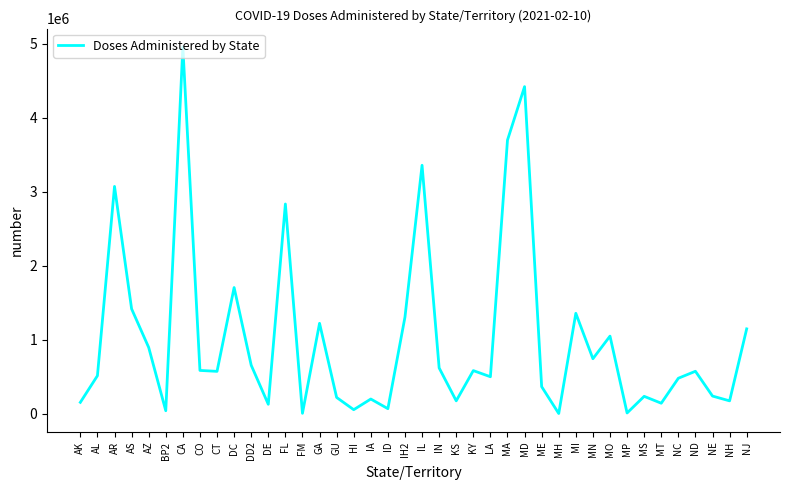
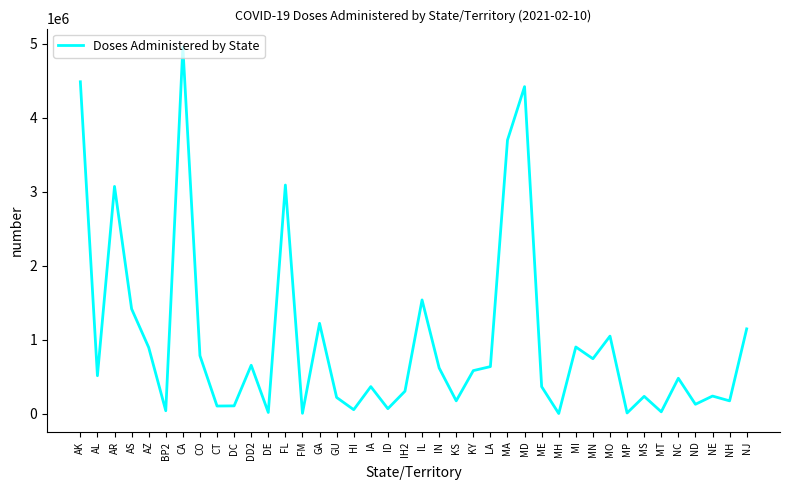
AK: 200000 -> 4500000
CO: 600000 -> 800000
CT: 600000 -> 100000
DC: 1700000 -> 100000
DE: 100000 -> 0
FL: 2800000 -> 3100000
IA: 200000 -> 400000
IH2: 1300000 -> 300000
IL: 3400000 -> 1500000
LA: 500000 -> 600000
MI: 1400000 -> 900000
MT: 100000 -> 0
ND: 600000 -> 100000
